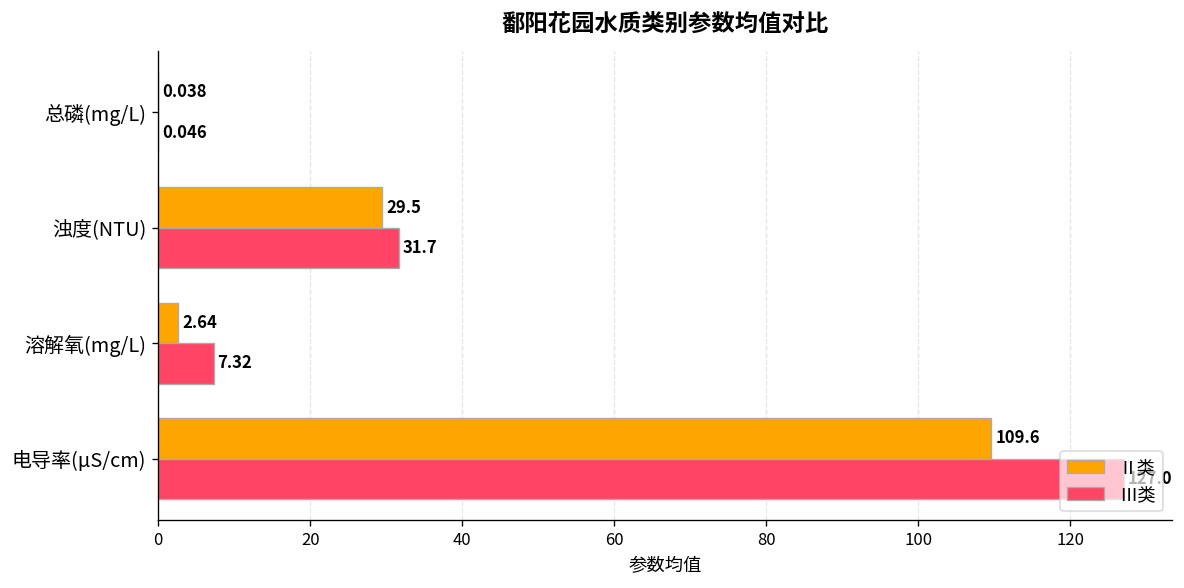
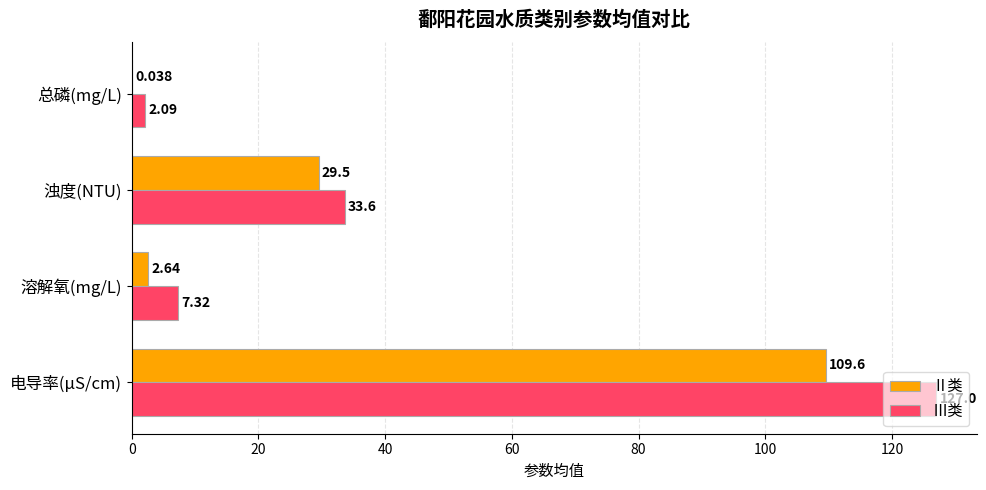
Ⅲ类, 总磷(mg/L): 0.046 -> 2.09
Ⅲ类, 浊度(NTU): 31.7 -> 33.6
